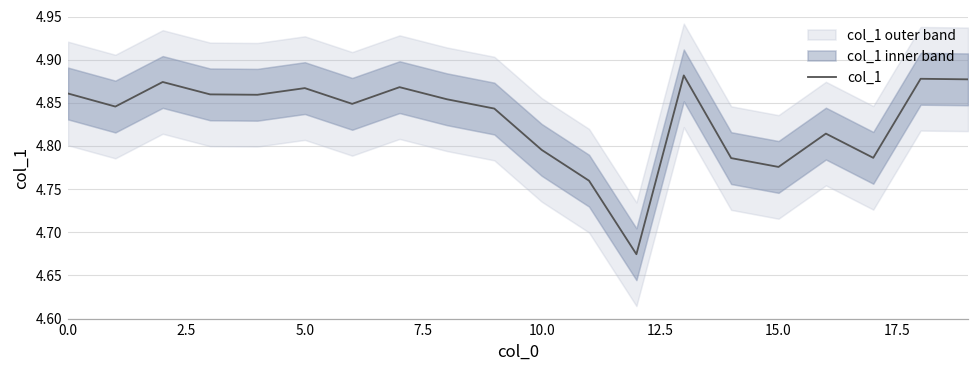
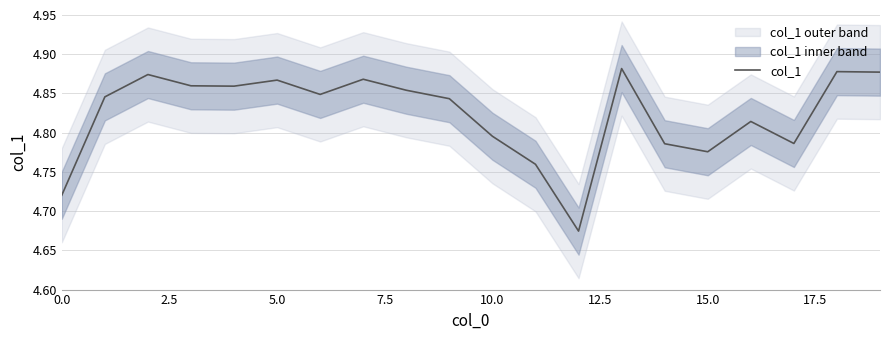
col_1, 0.0: 4.86 -> 4.72
